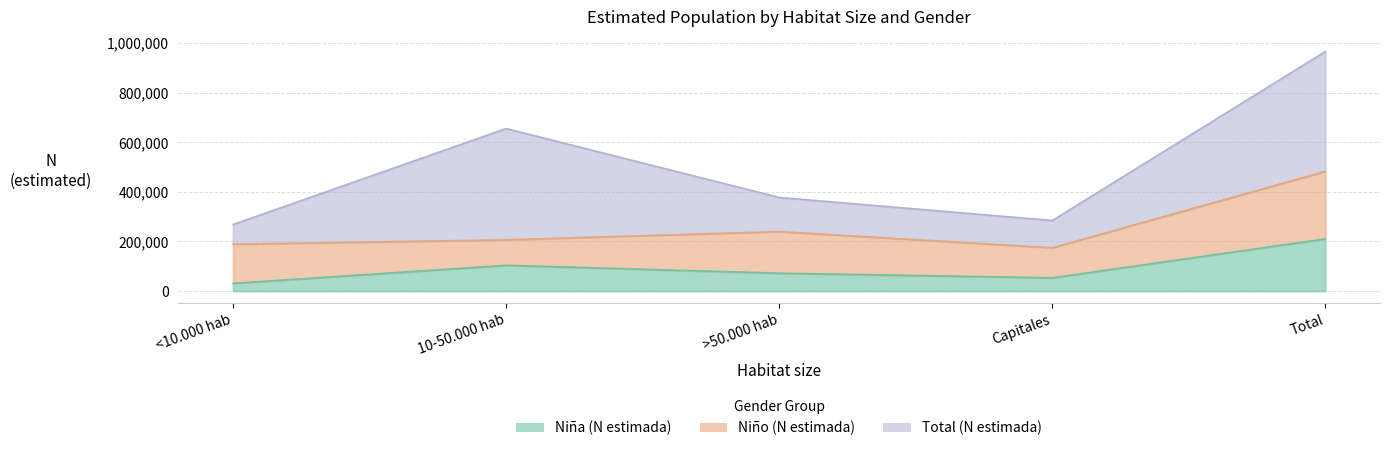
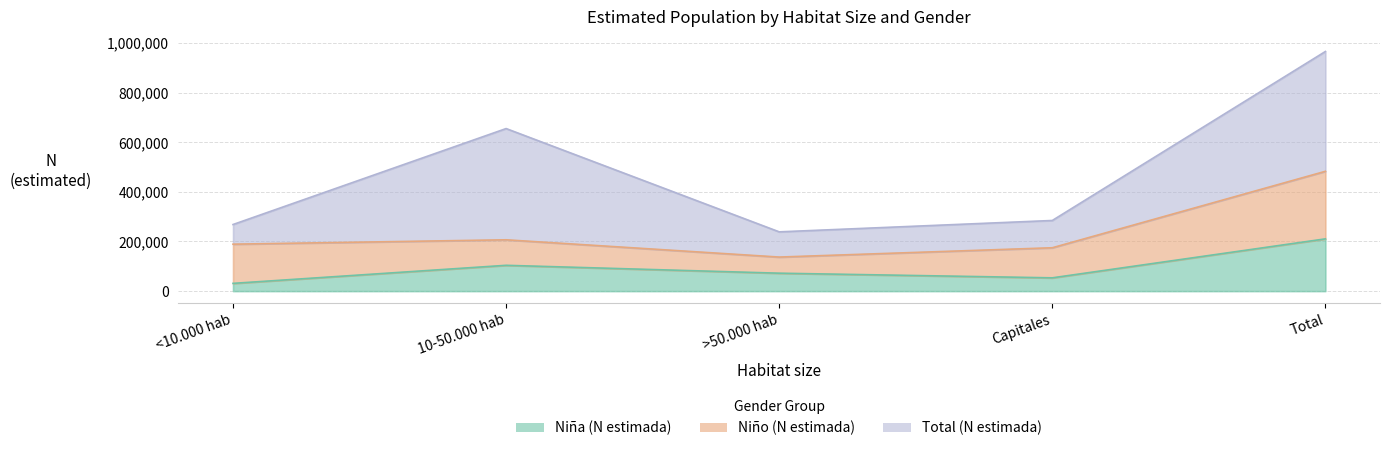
Niño (N estimada), >50.000 hab: 170,000 -> 60,000
Total (N estimada), >50.000 hab: 140,000 -> 100,000
